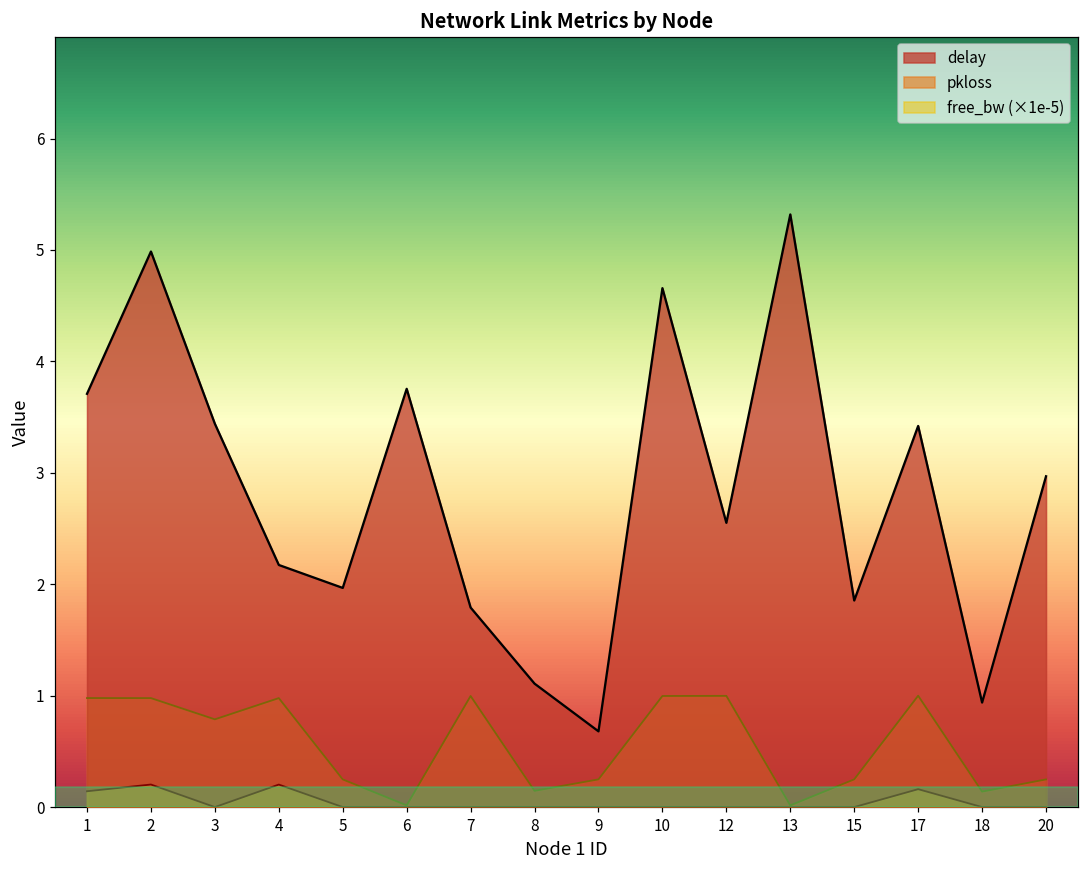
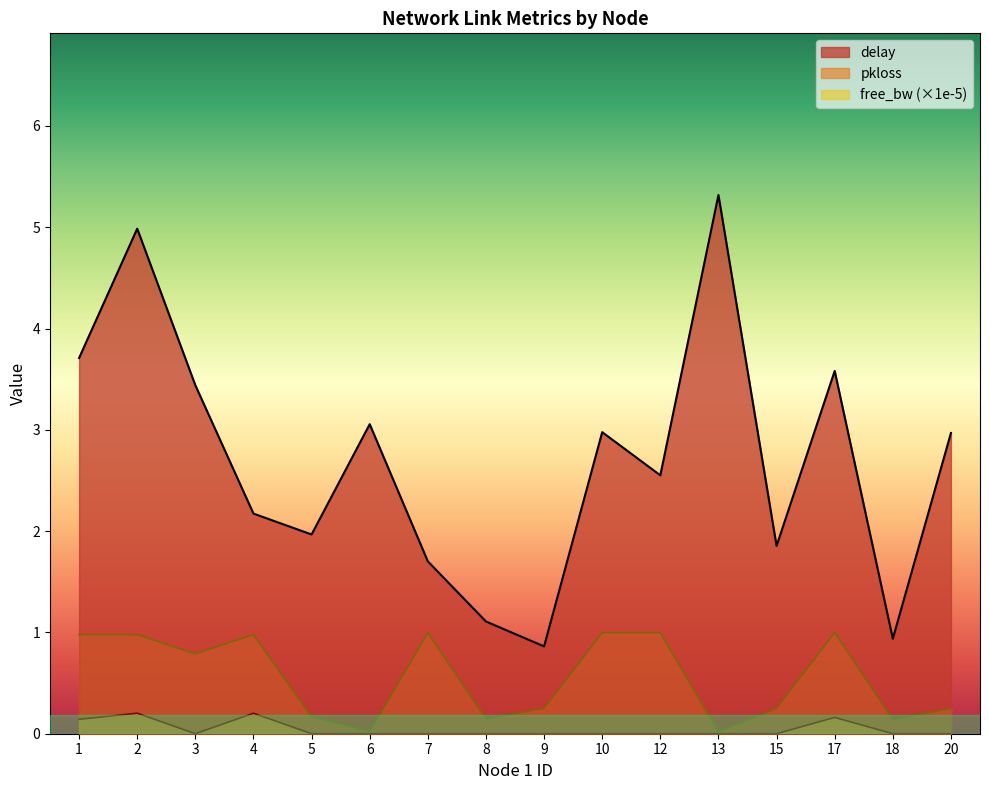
free_bw (×1e-5), 5: 0.25 -> 0.17
delay, 6: 3.75 -> 3.06
delay, 7: 1.79 -> 1.70
delay, 9: 0.68 -> 0.86
delay, 10: 4.66 -> 2.98
delay, 17: 3.42 -> 3.58
